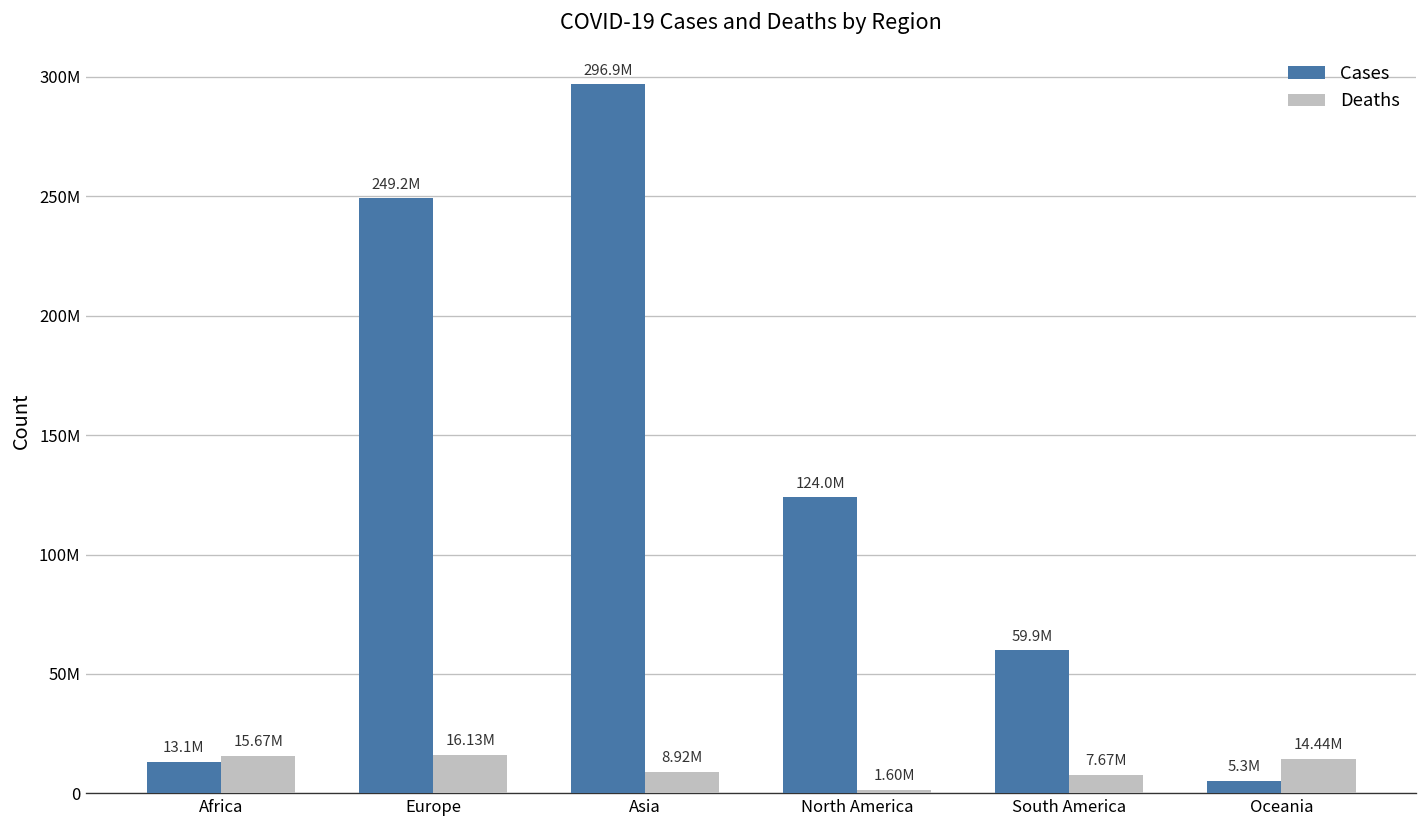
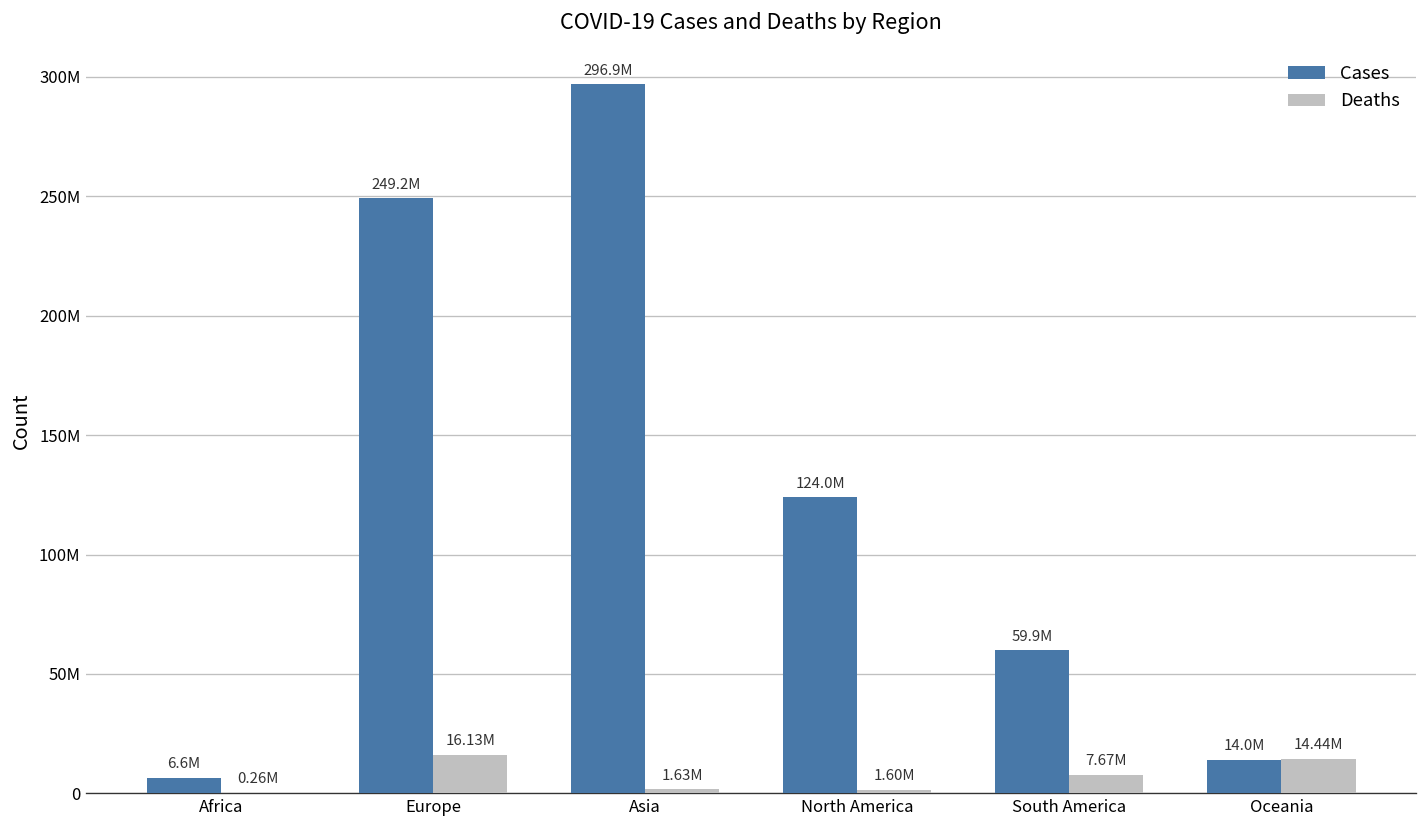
Cases, Africa: 13.1M -> 6.6M
Deaths, Africa: 15.67M -> 0.26M
Deaths, Asia: 8.92M -> 1.63M
Cases, Oceania: 5.3M -> 14.0M
